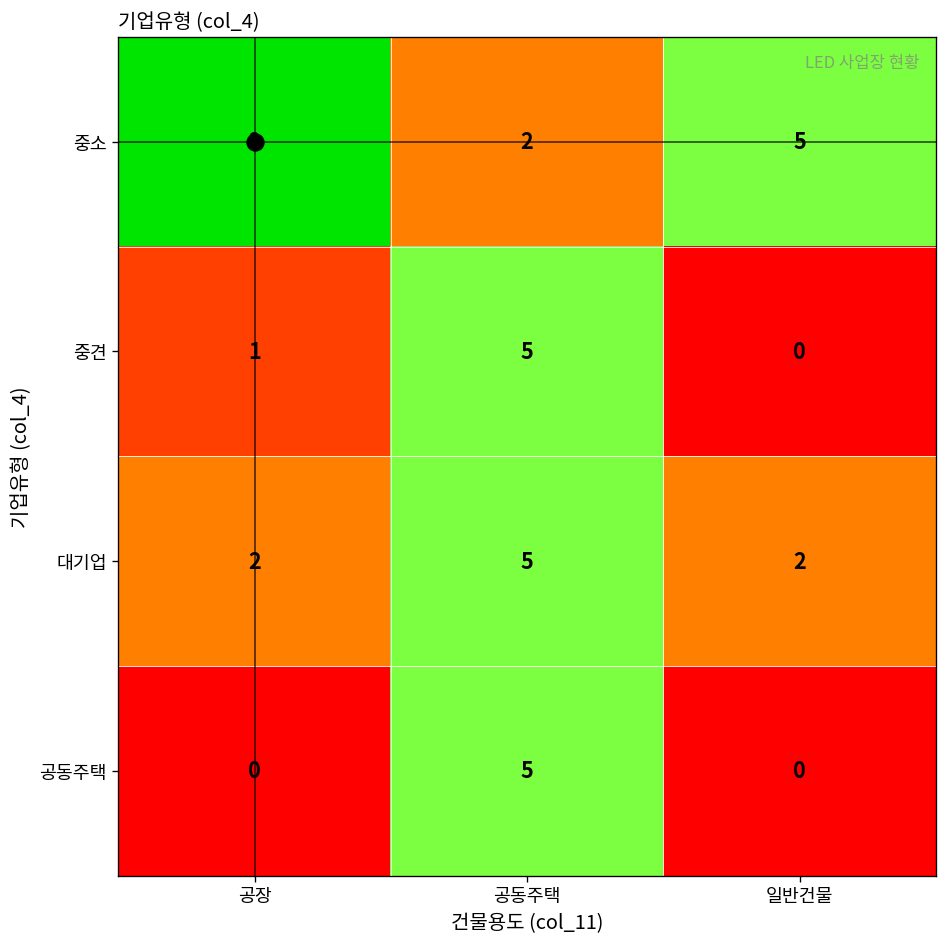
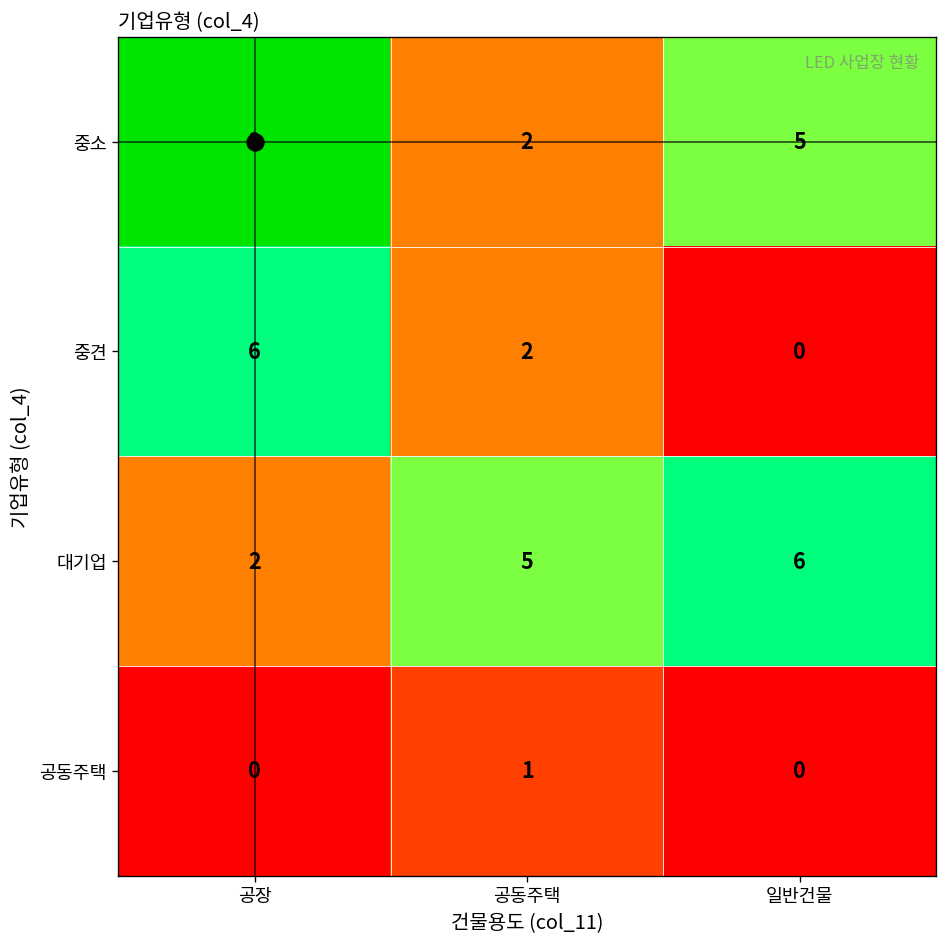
중견, 공장: 1 -> 6
중견, 공동주택: 5 -> 2
대기업, 일반건물: 2 -> 6
공동주택, 공동주택: 5 -> 1
